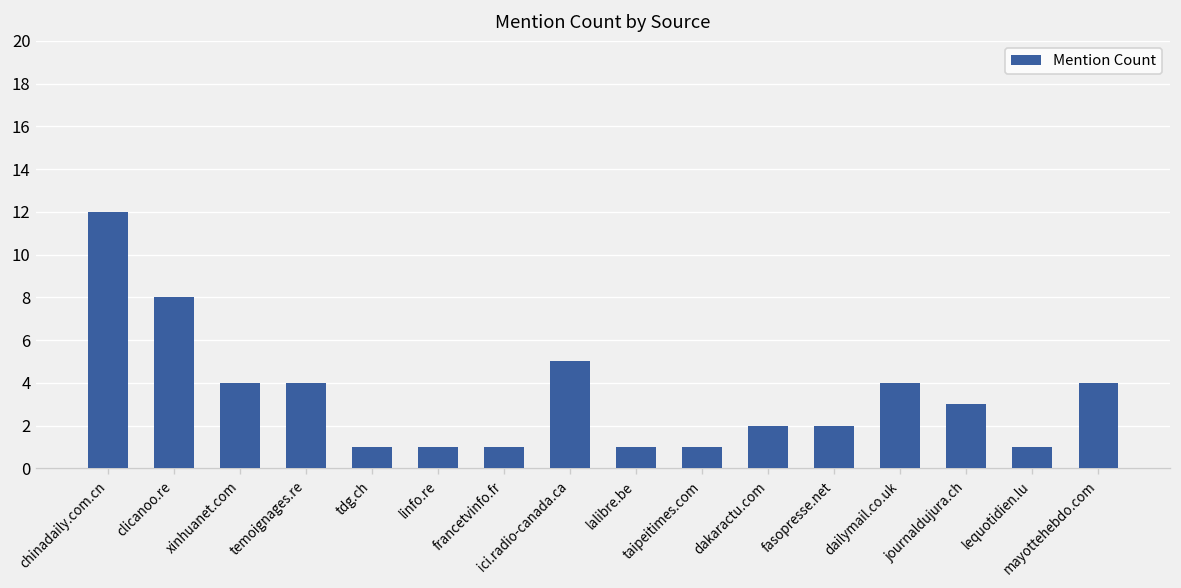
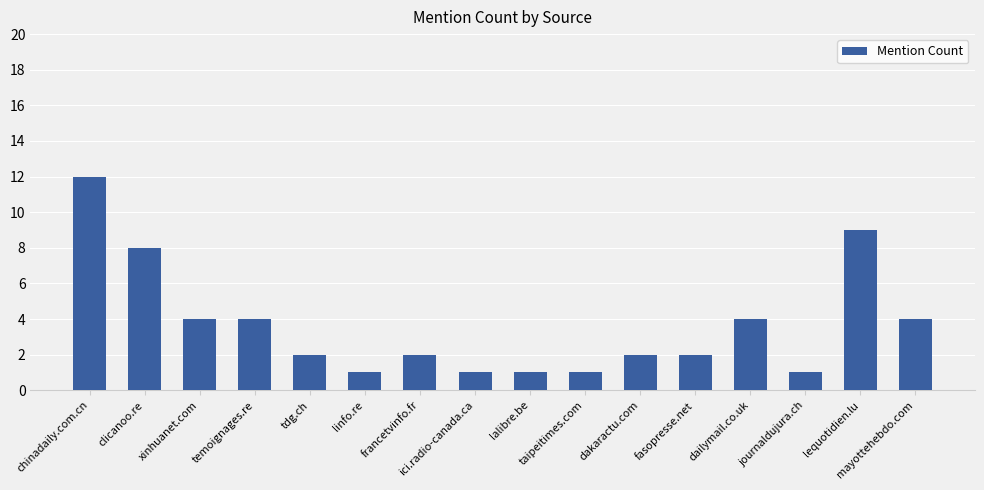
tdg.ch: 1 -> 2
francetvinfo.fr: 1 -> 2
ici.radio-canada.ca: 5 -> 1
journaldujura.ch: 3 -> 1
lequotidien.lu: 1 -> 9
